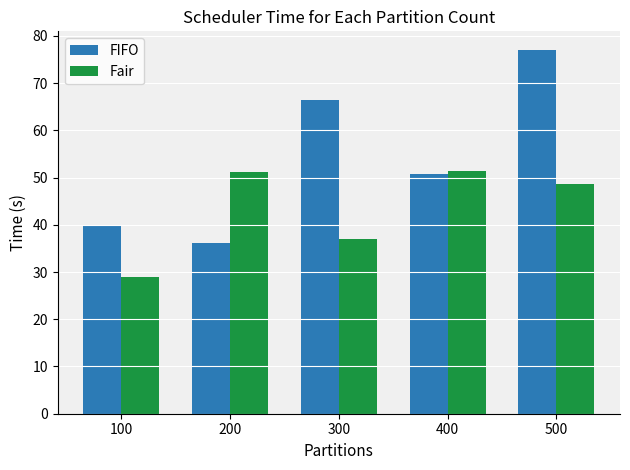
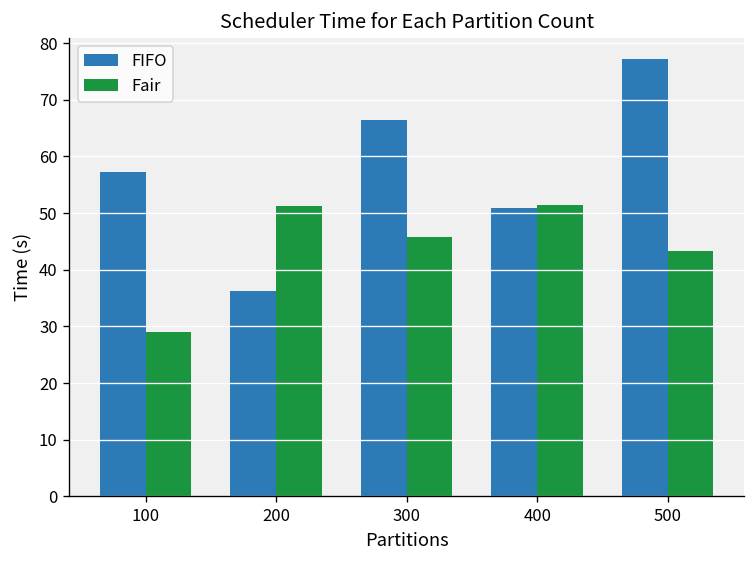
FIFO, 100: 40 -> 57
Fair, 300: 37 -> 46
Fair, 500: 49 -> 43
